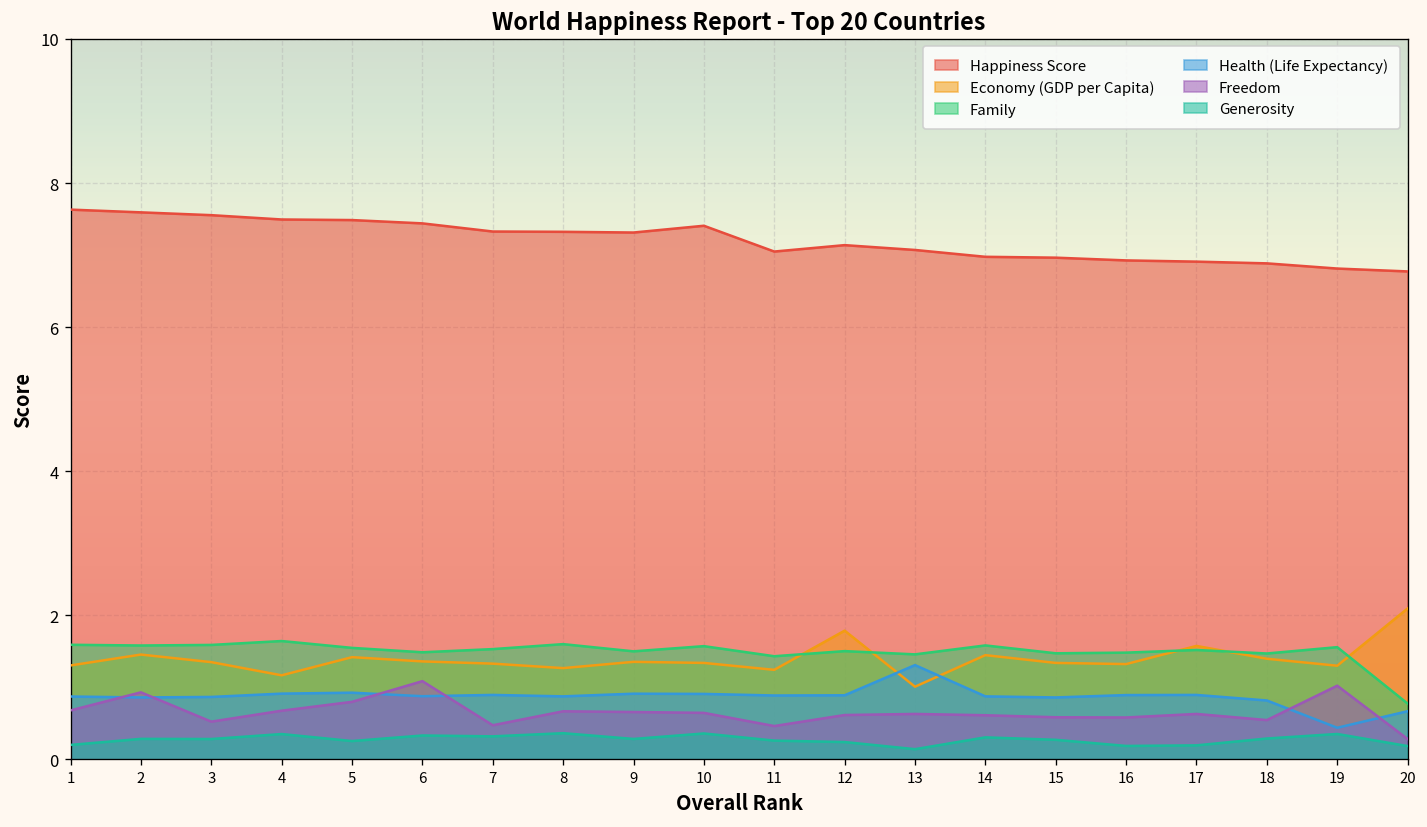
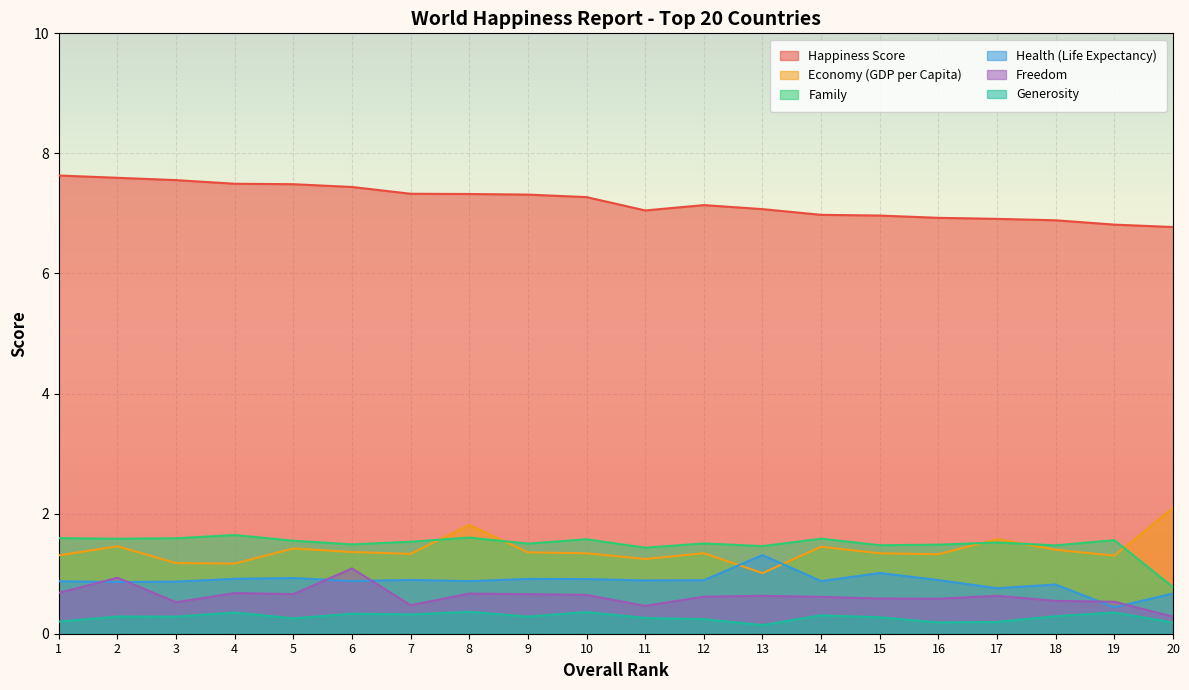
Economy (GDP per Capita), 3: 1.4 -> 1.2
Freedom, 5: 0.8 -> 0.7
Economy (GDP per Capita), 8: 1.3 -> 1.8
Happiness Score, 10: 7.4 -> 7.3
Economy (GDP per Capita), 12: 1.8 -> 1.3
Health (Life Expectancy), 15: 0.9 -> 1.0
Health (Life Expectancy), 17: 0.9 -> 0.8
Freedom, 19: 1.0 -> 0.5
